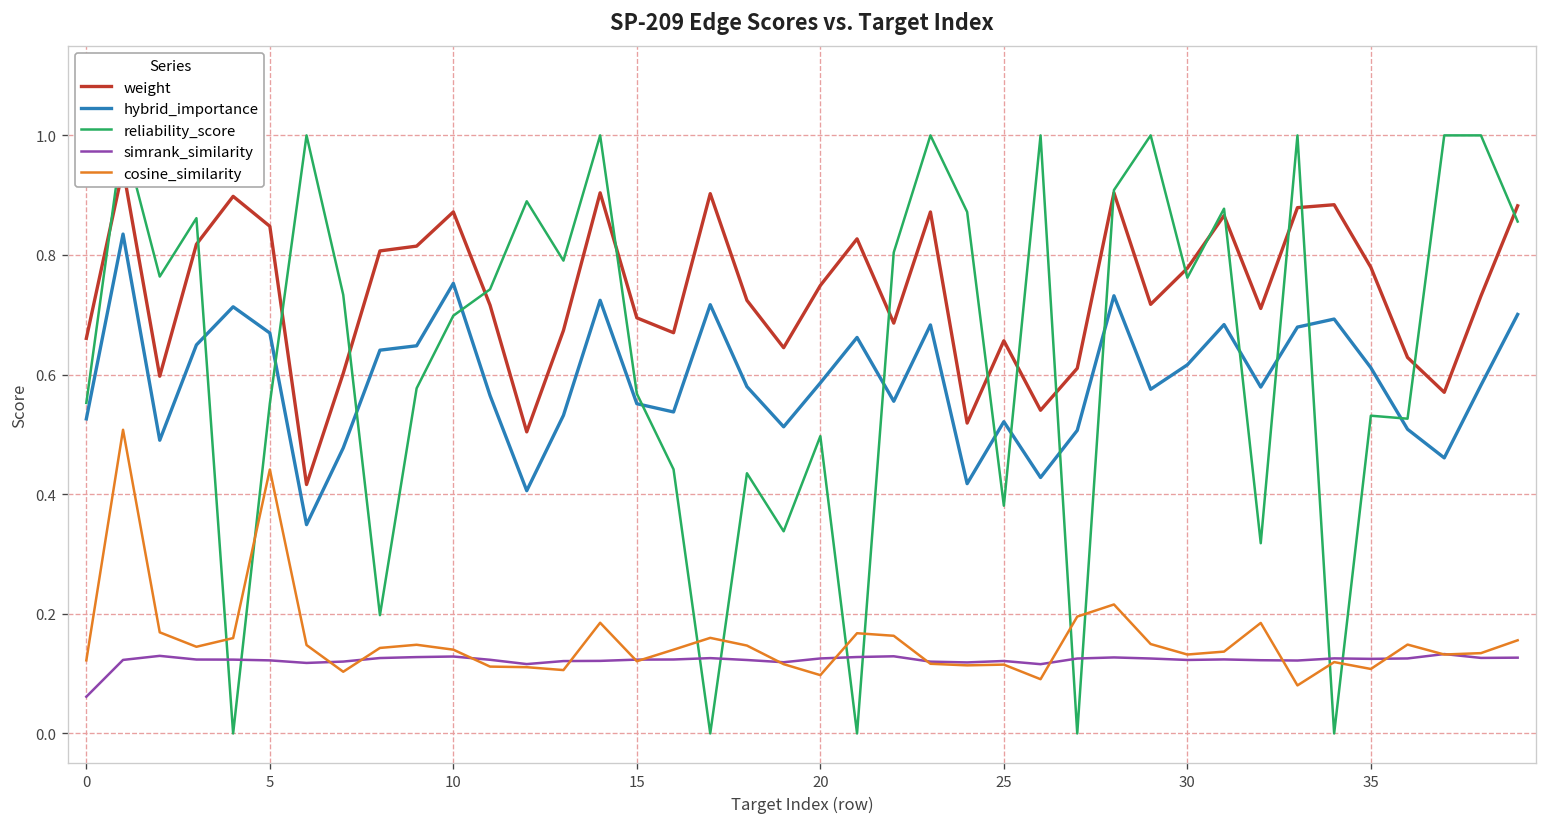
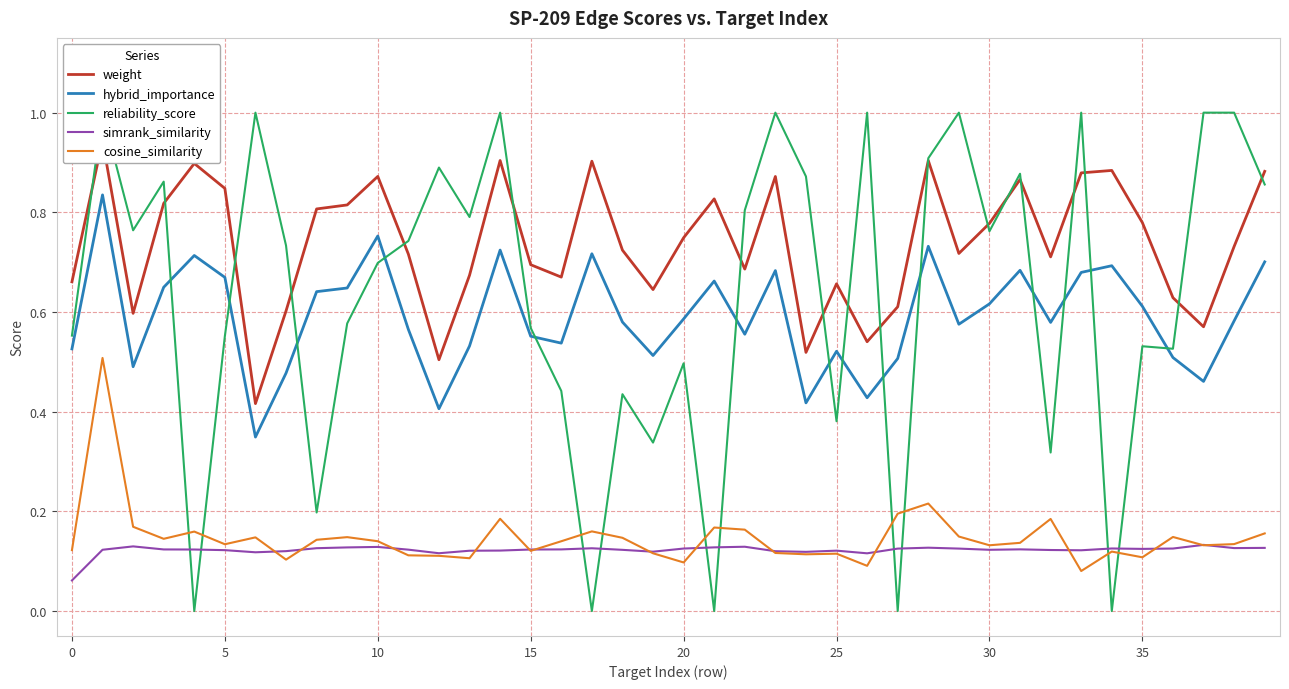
cosine_similarity, 5: 0.44 -> 0.13
